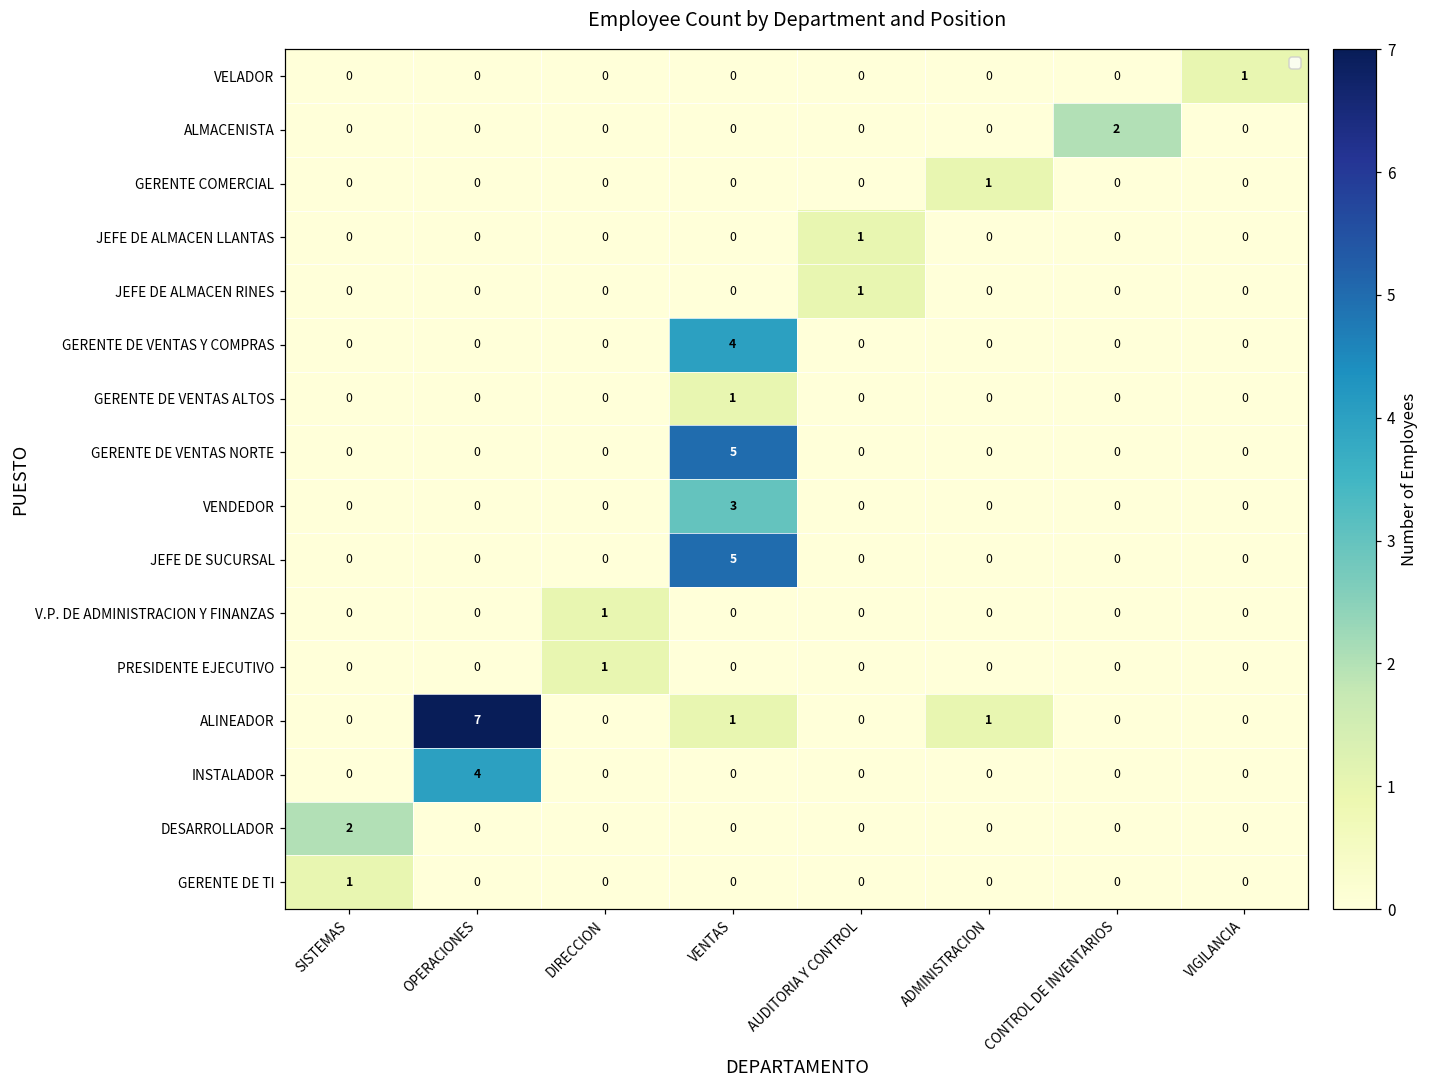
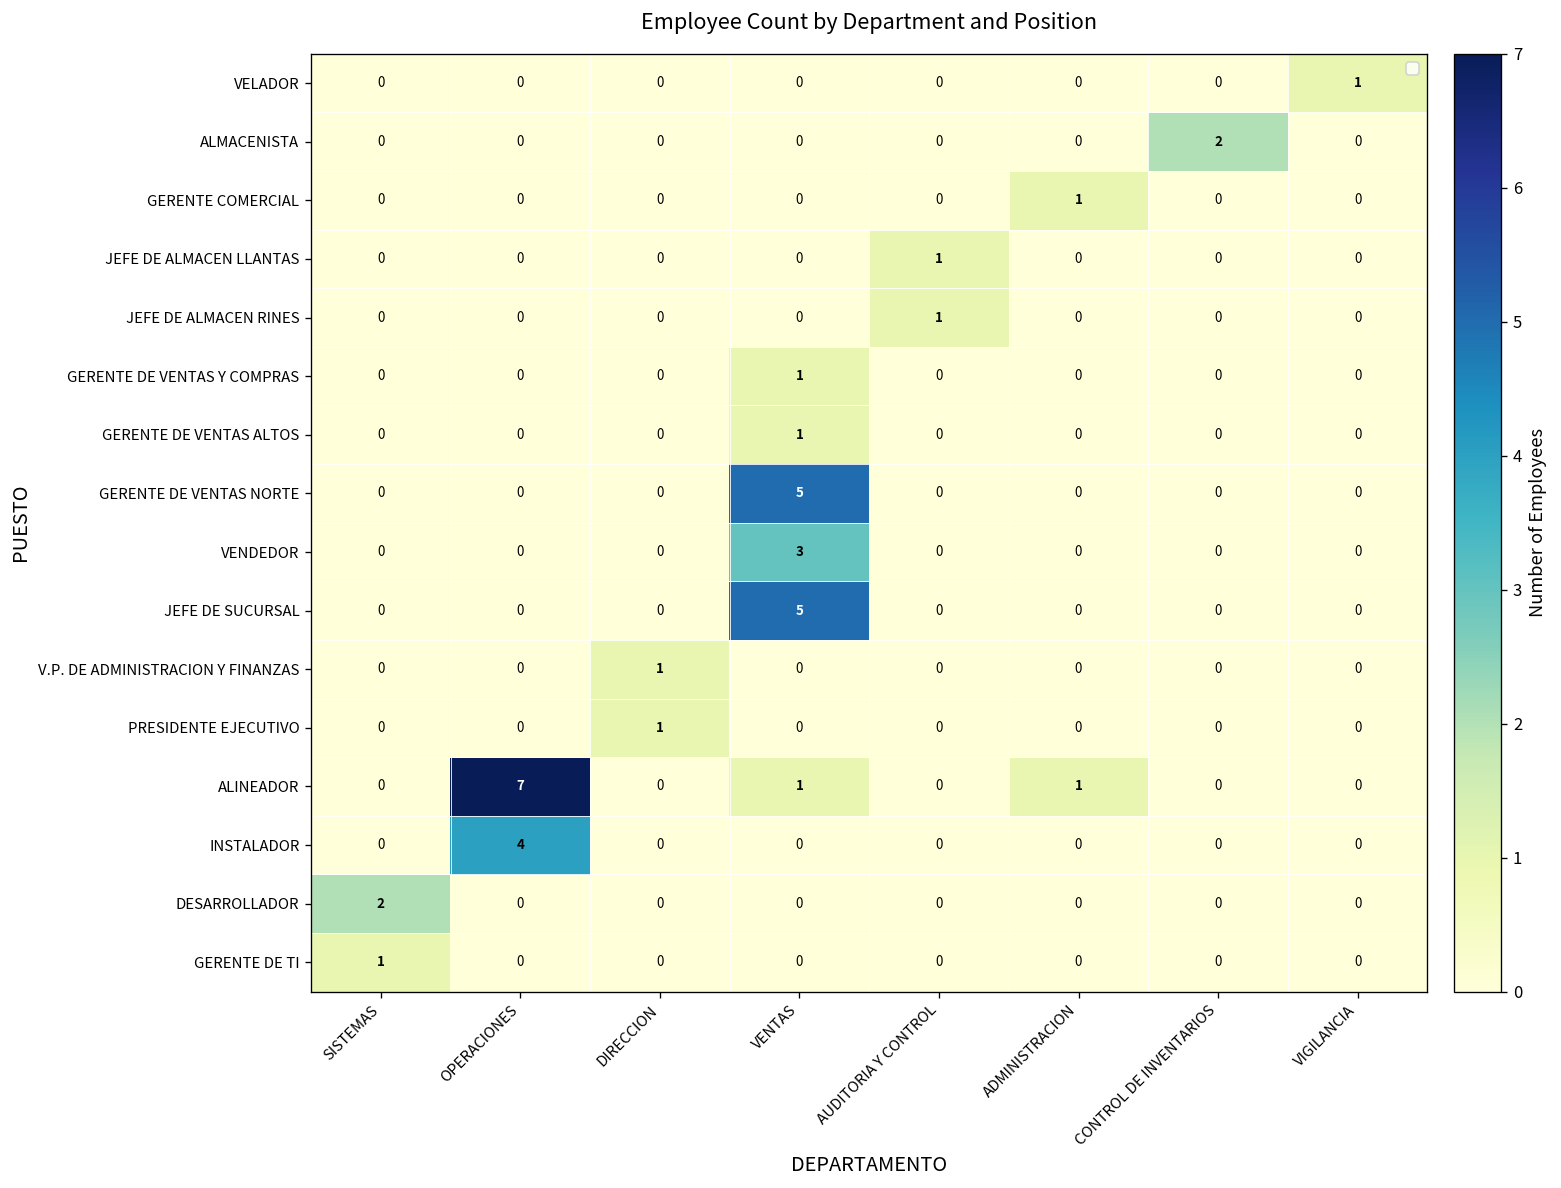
GERENTE DE VENTAS Y COMPRAS, VENTAS: 4 -> 1
